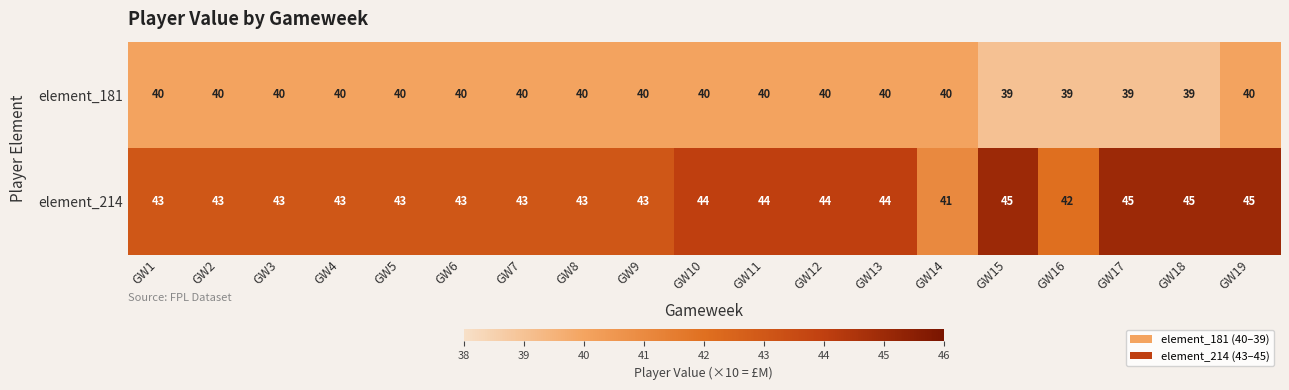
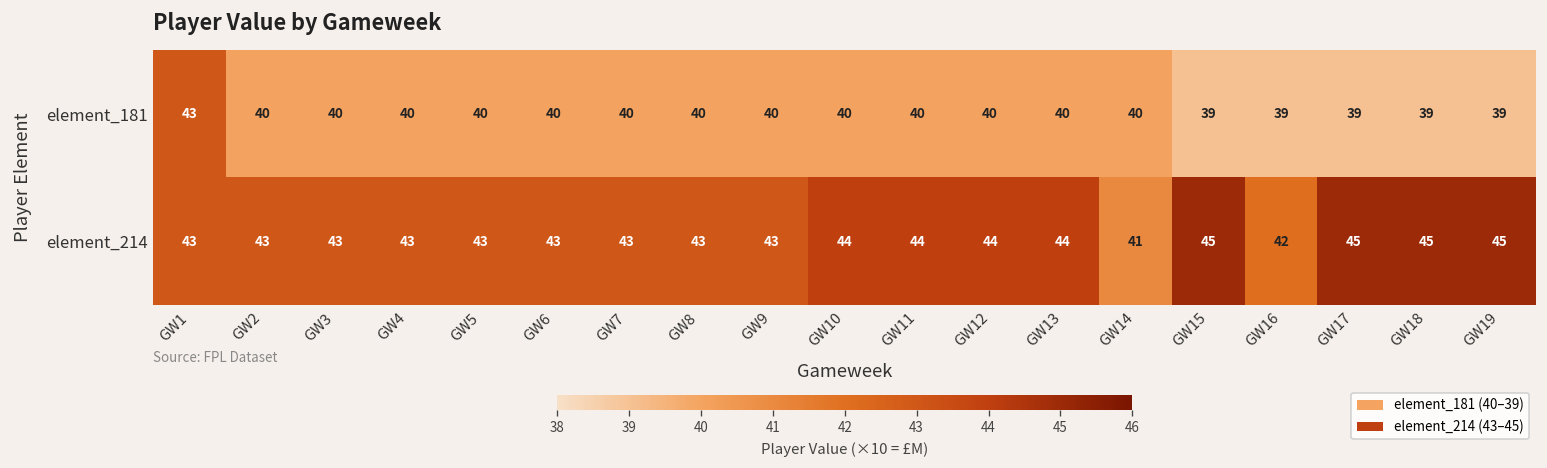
element_181, GW1: 40 -> 43
element_181, GW19: 40 -> 39
